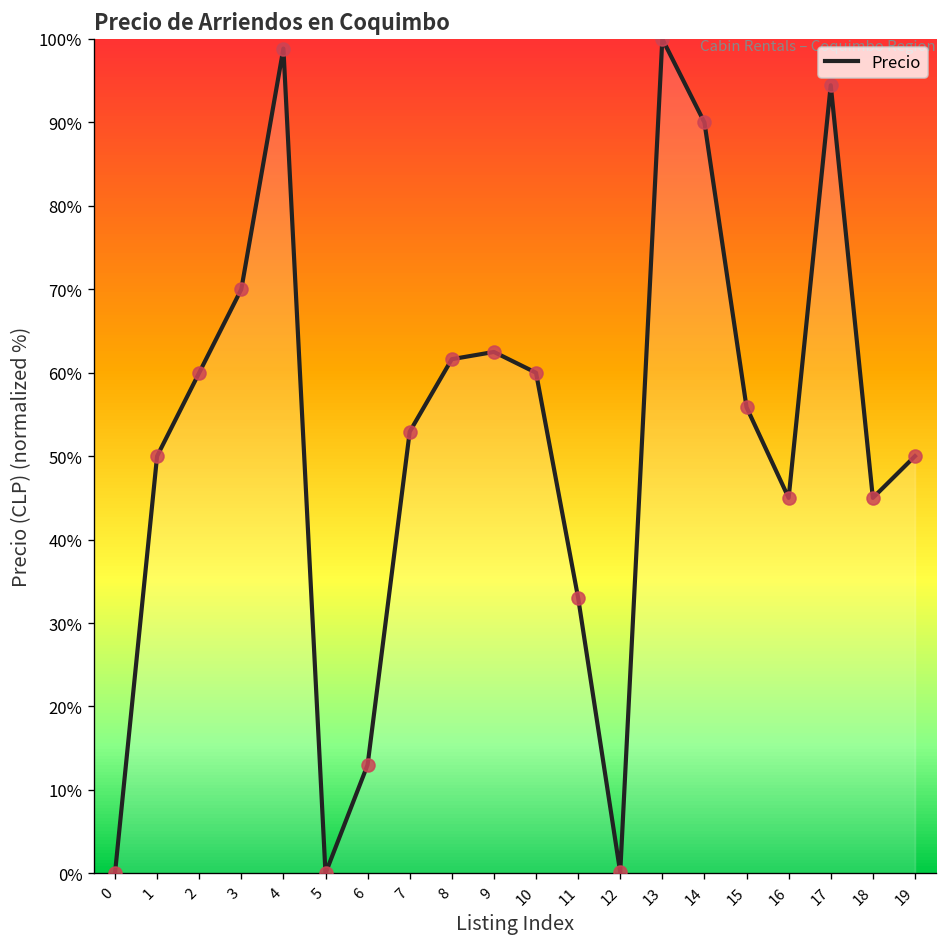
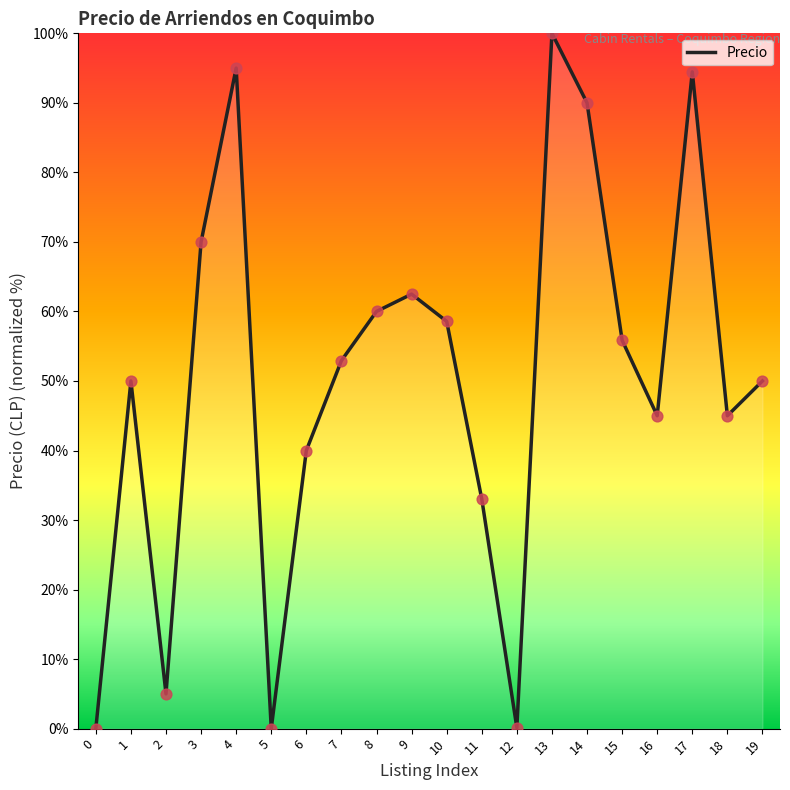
2: 60% -> 5%
4: 99% -> 95%
6: 13% -> 40%
8: 62% -> 60%
10: 60% -> 59%
